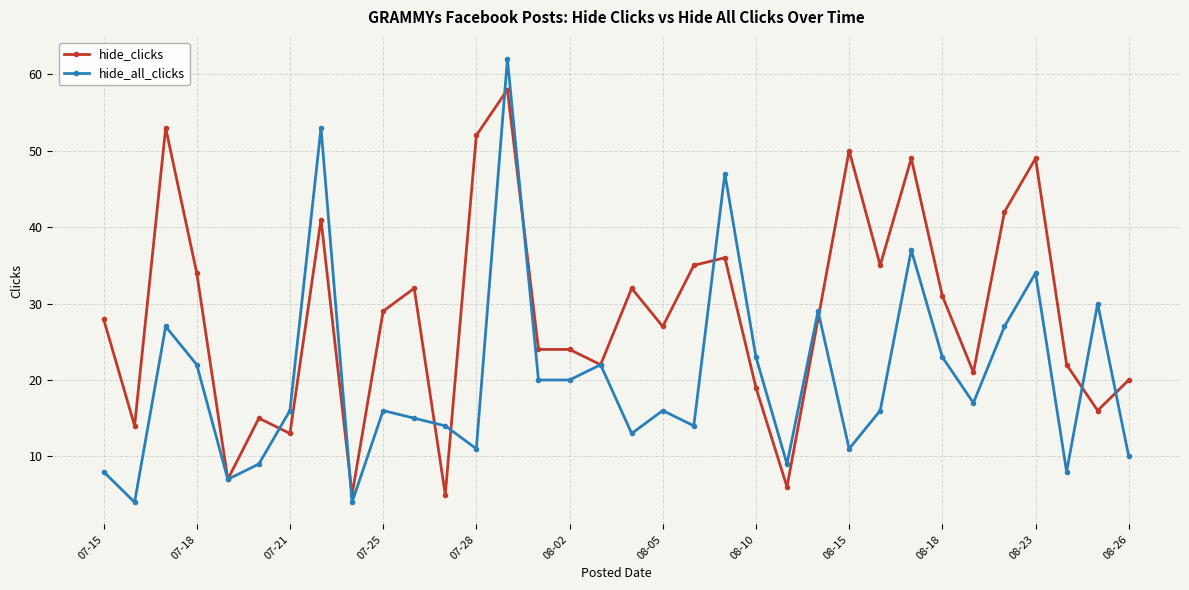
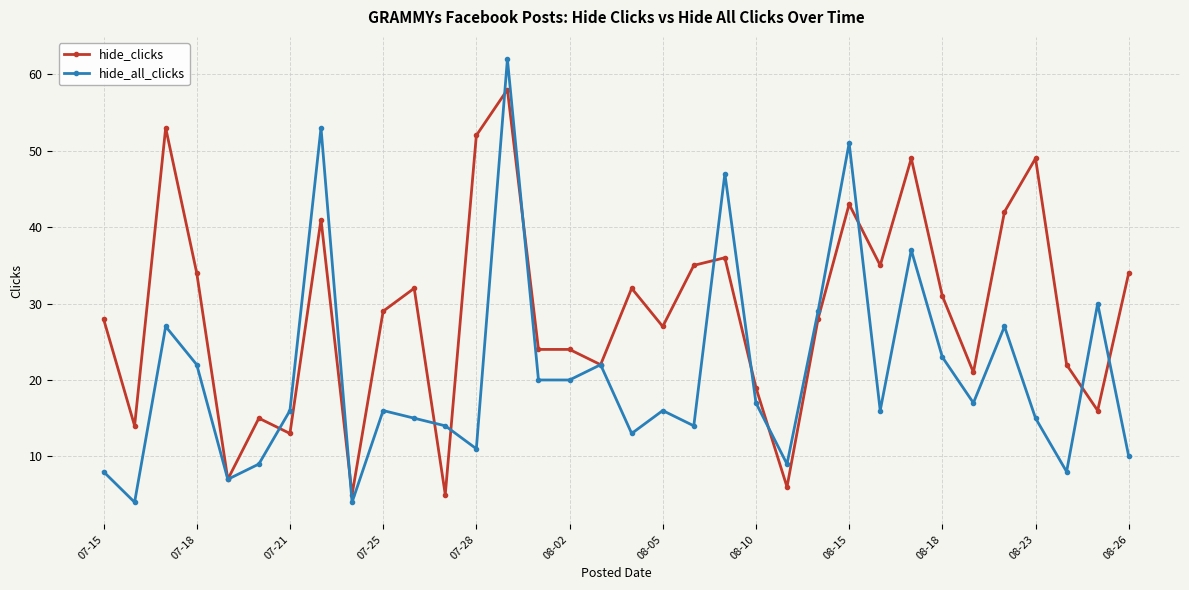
hide_all_clicks, 08-10: 23 -> 17
hide_clicks, 08-15: 50 -> 43
hide_all_clicks, 08-15: 11 -> 51
hide_all_clicks, 08-23: 34 -> 15
hide_clicks, 08-26: 20 -> 34
